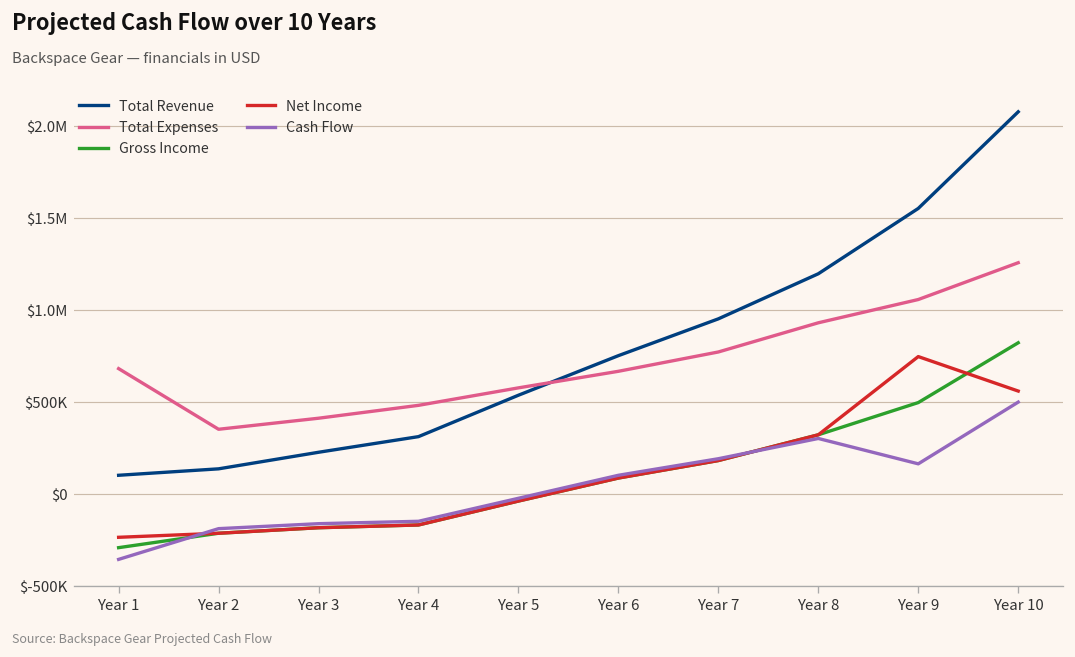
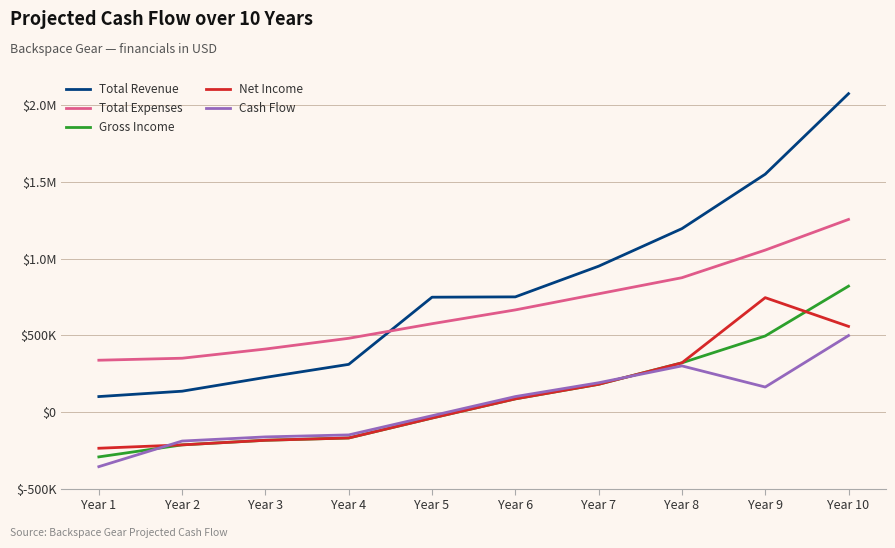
Total Expenses, Year 1: $680000 -> $340000
Total Revenue, Year 5: $540000 -> $750000
Total Expenses, Year 8: $930000 -> $880000
